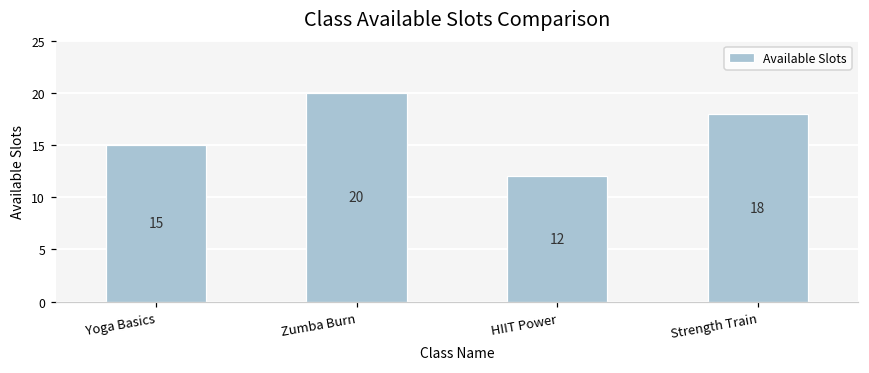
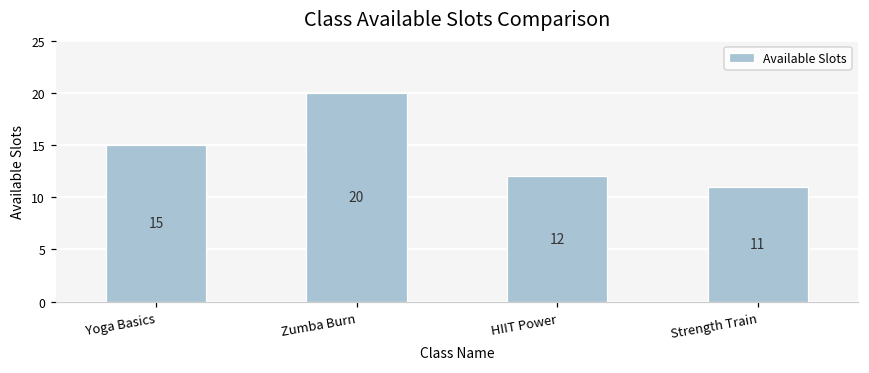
Strength Train: 18 -> 11
